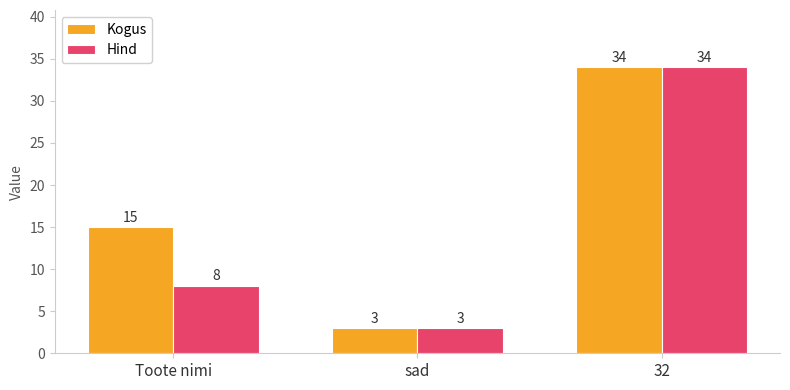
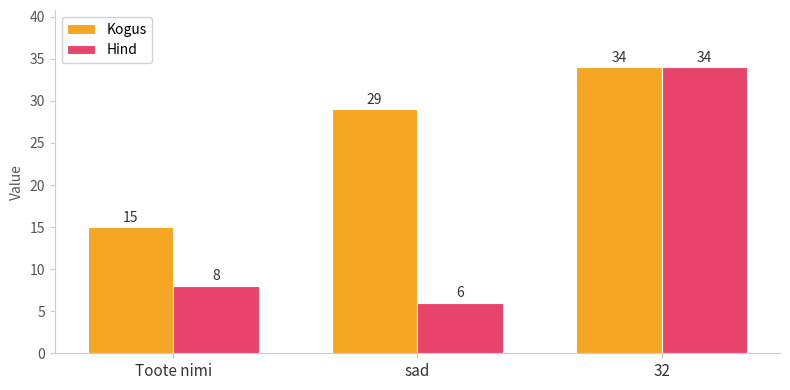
Kogus, sad: 3 -> 29
Hind, sad: 3 -> 6
